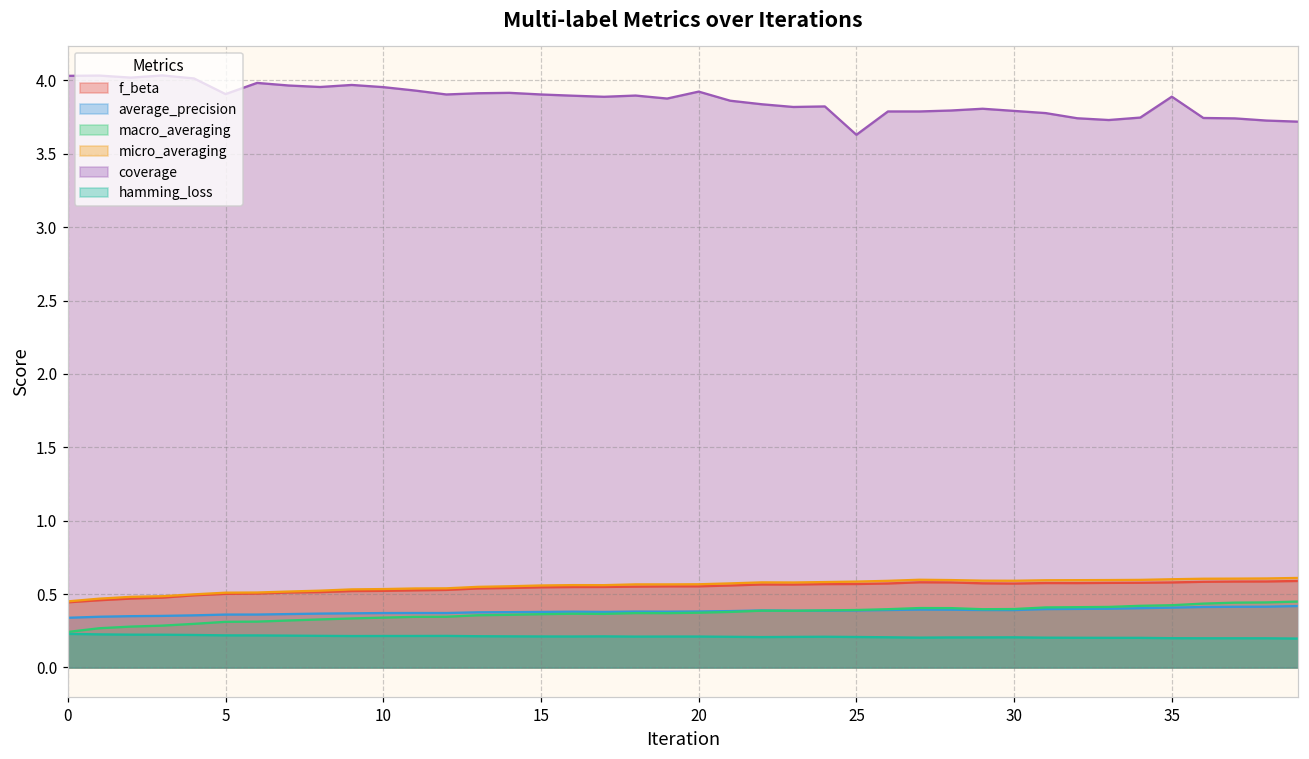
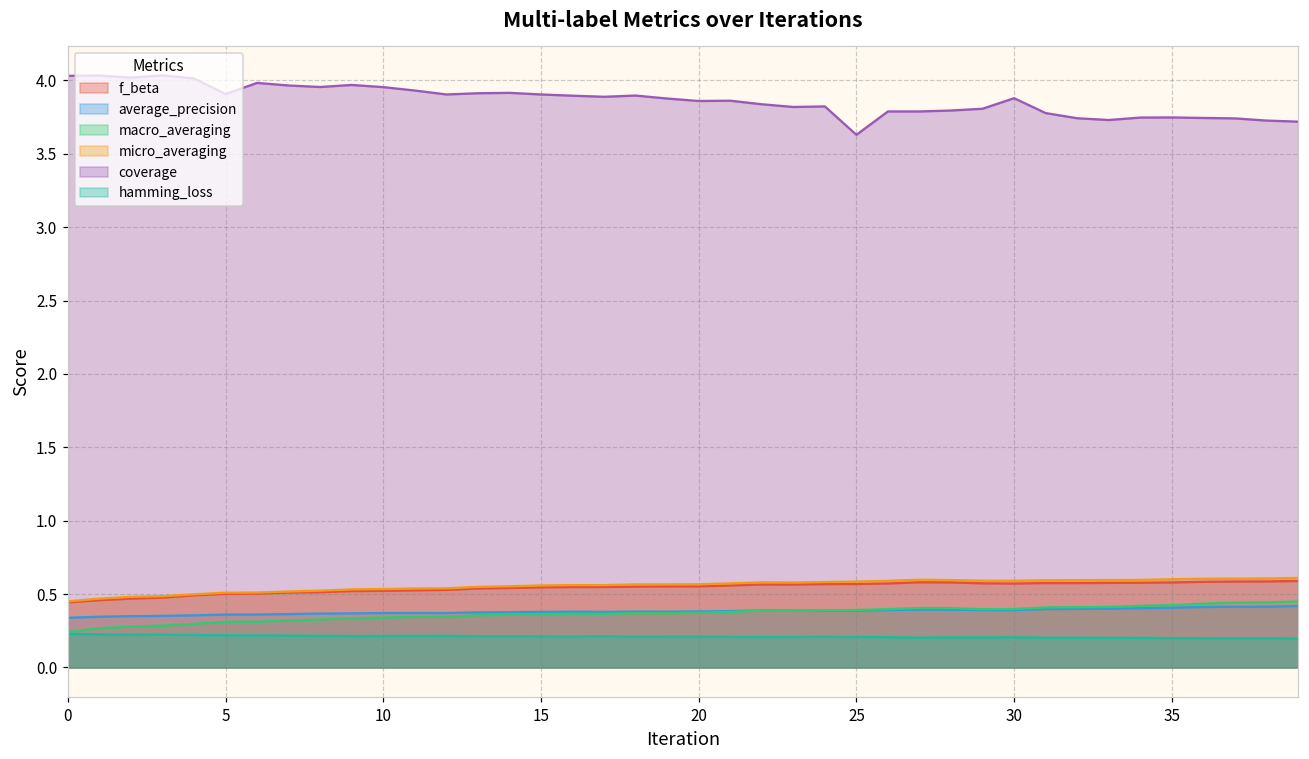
coverage, 20: 3.92 -> 3.86
coverage, 30: 3.79 -> 3.88
coverage, 35: 3.89 -> 3.75
